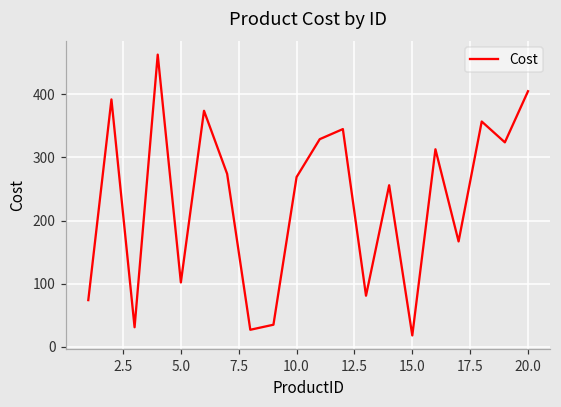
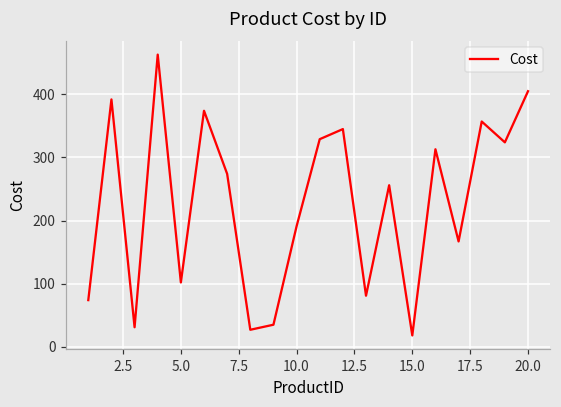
10.0: 270 -> 190
